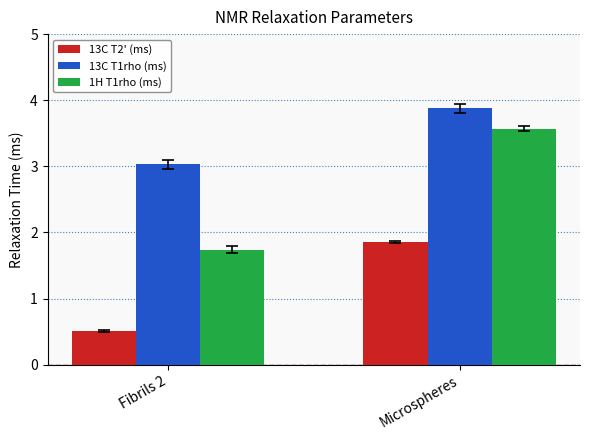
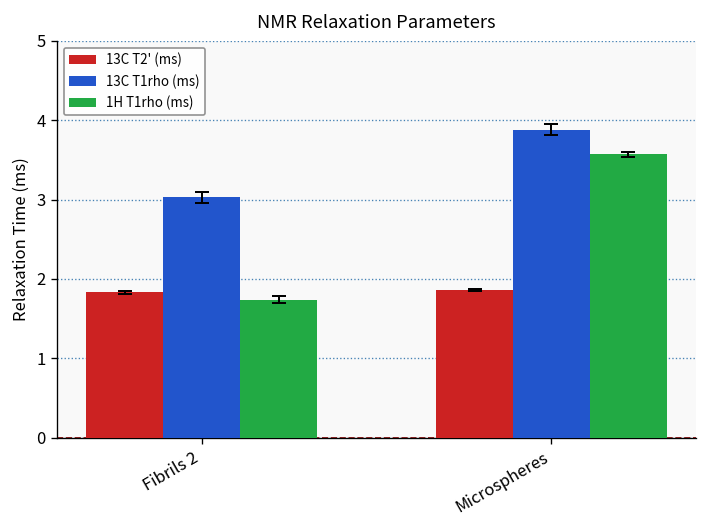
13C T2' (ms), Fibrils 2: 0.5 -> 1.8
